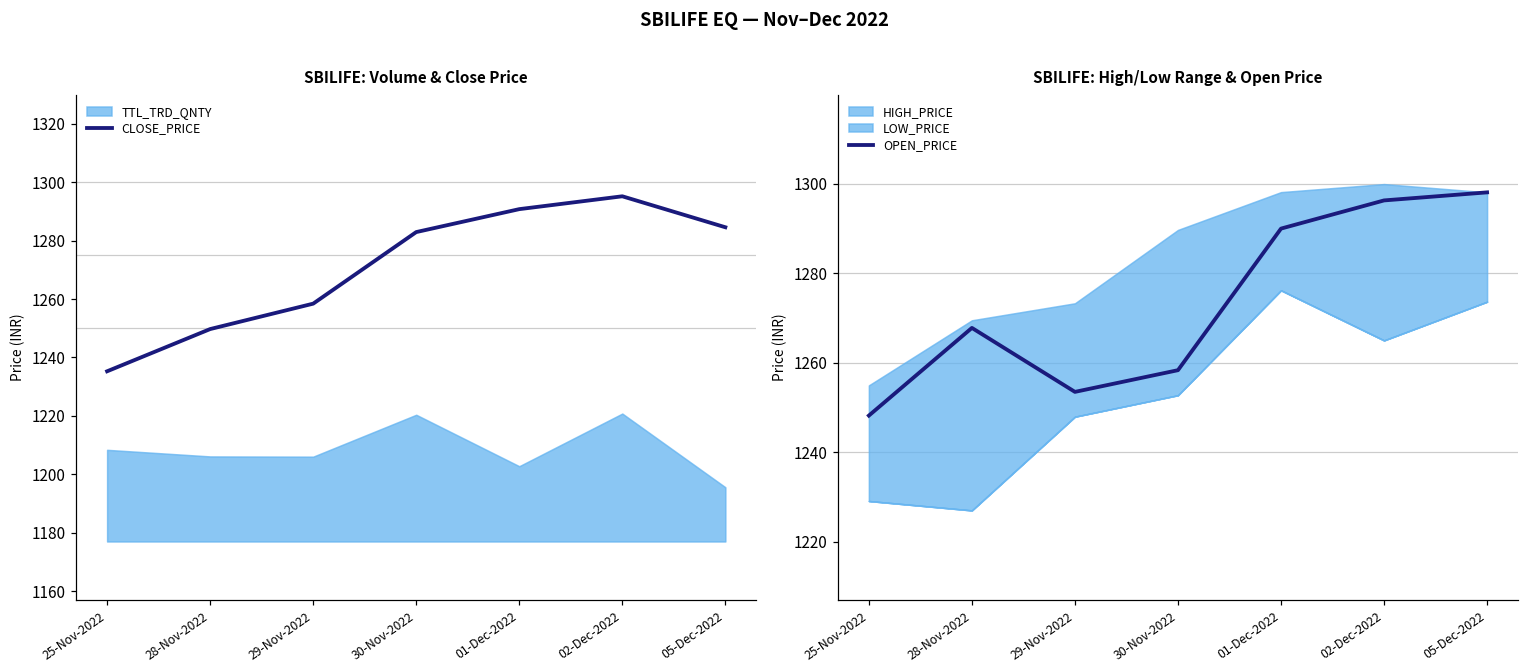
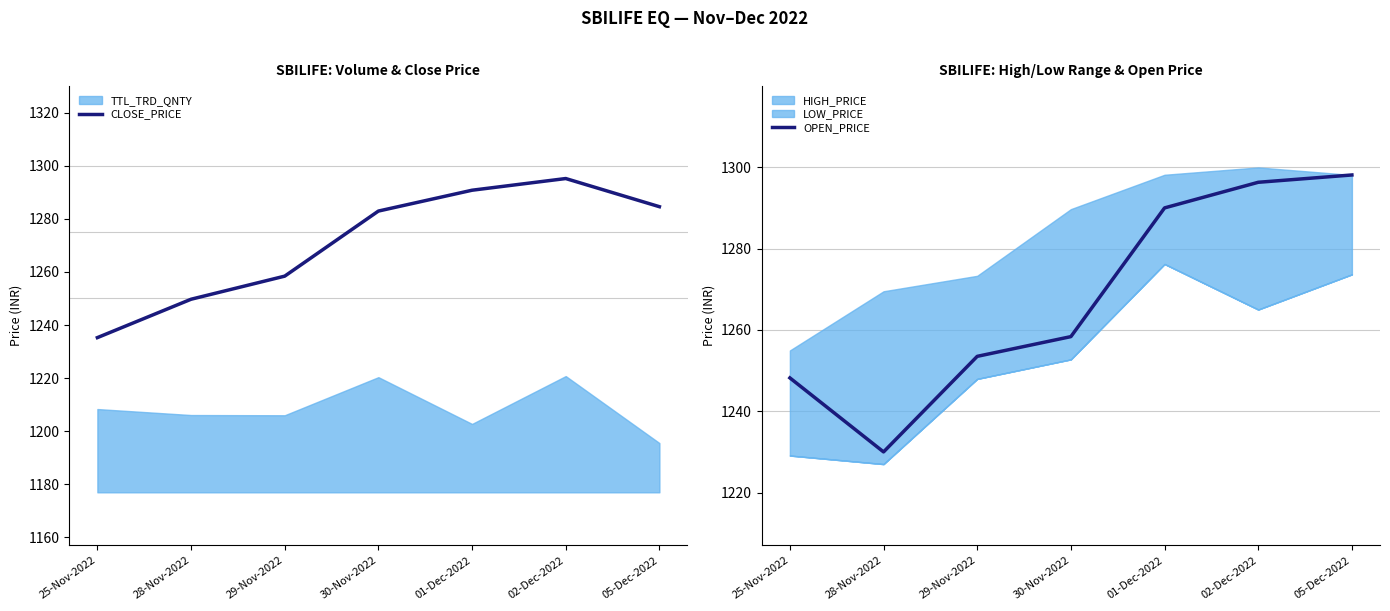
SBILIFE: High/Low Range & Open Price, OPEN_PRICE, 28-Nov-2022: 1268 -> 1230
